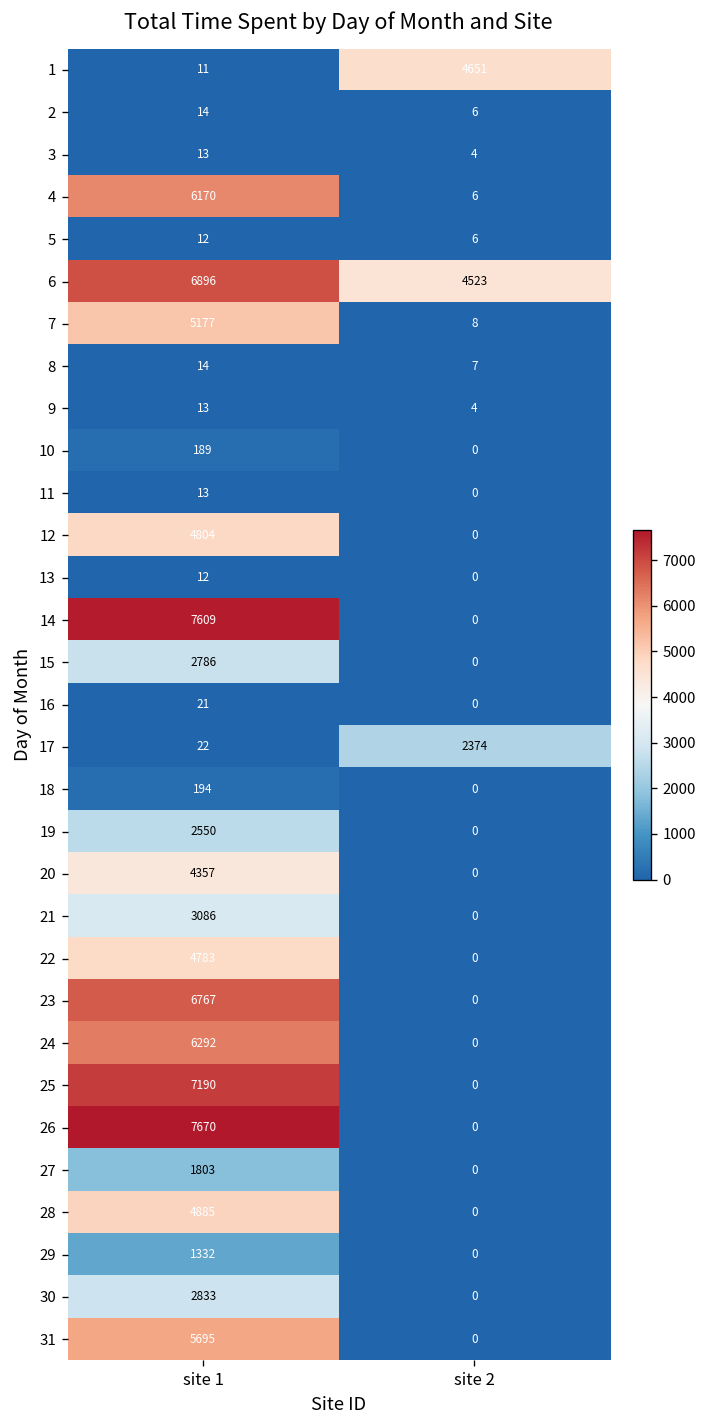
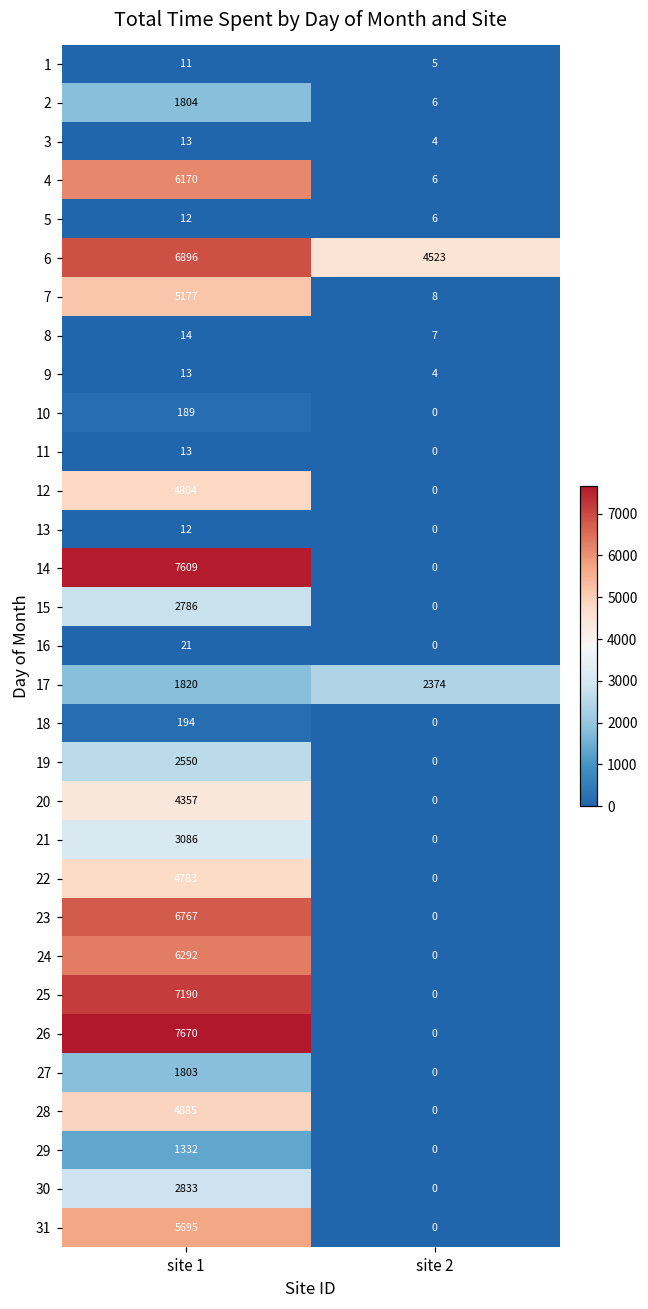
1, site 2: 4651 -> 5
2, site 1: 14 -> 1804
17, site 1: 22 -> 1820
